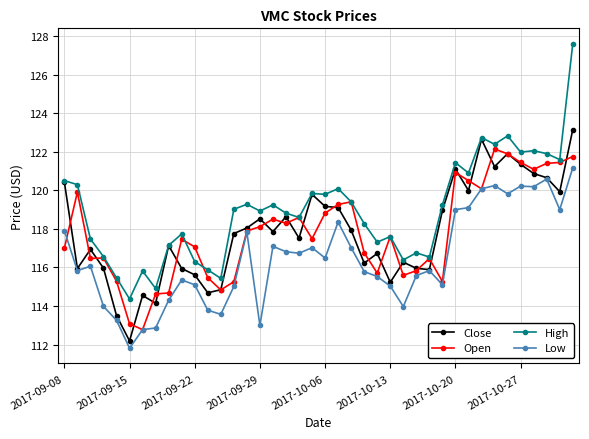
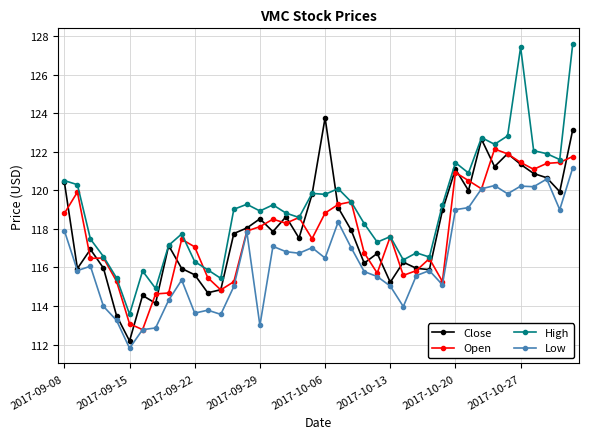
Open, 2017-09-08: 117.0 -> 118.8
High, 2017-09-15: 114.4 -> 113.6
Low, 2017-09-22: 115.1 -> 113.6
Close, 2017-10-06: 119.2 -> 123.8
High, 2017-10-27: 122.0 -> 127.4
